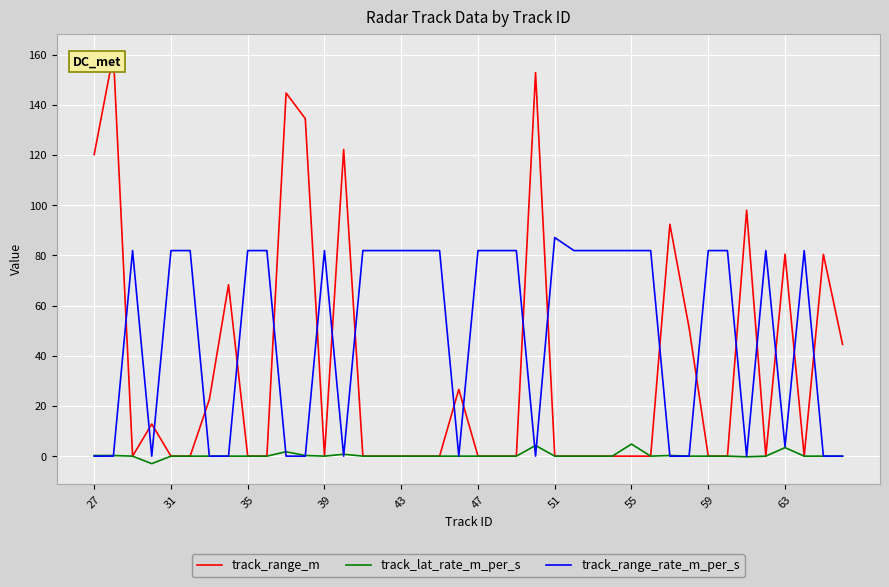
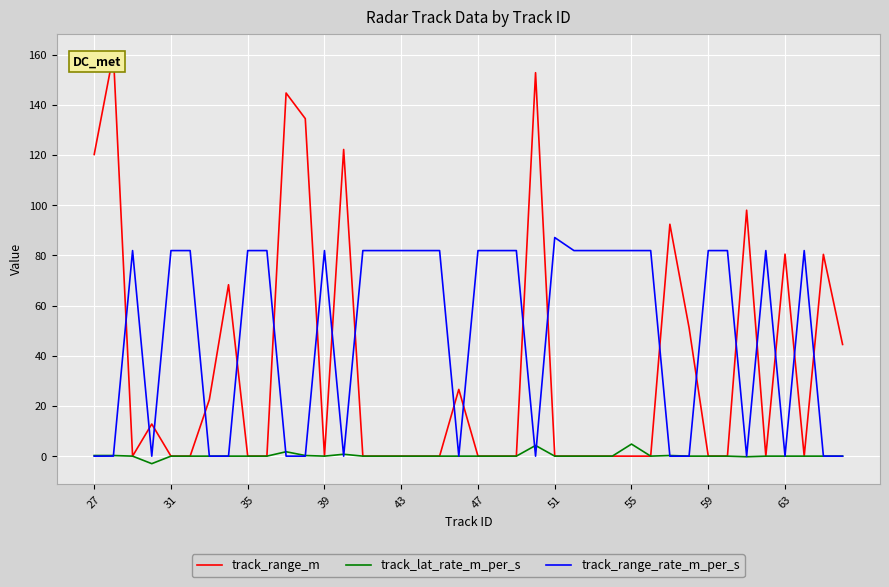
track_lat_rate_m_per_s, 63: 3 -> 0
track_range_rate_m_per_s, 63: 4 -> 0
